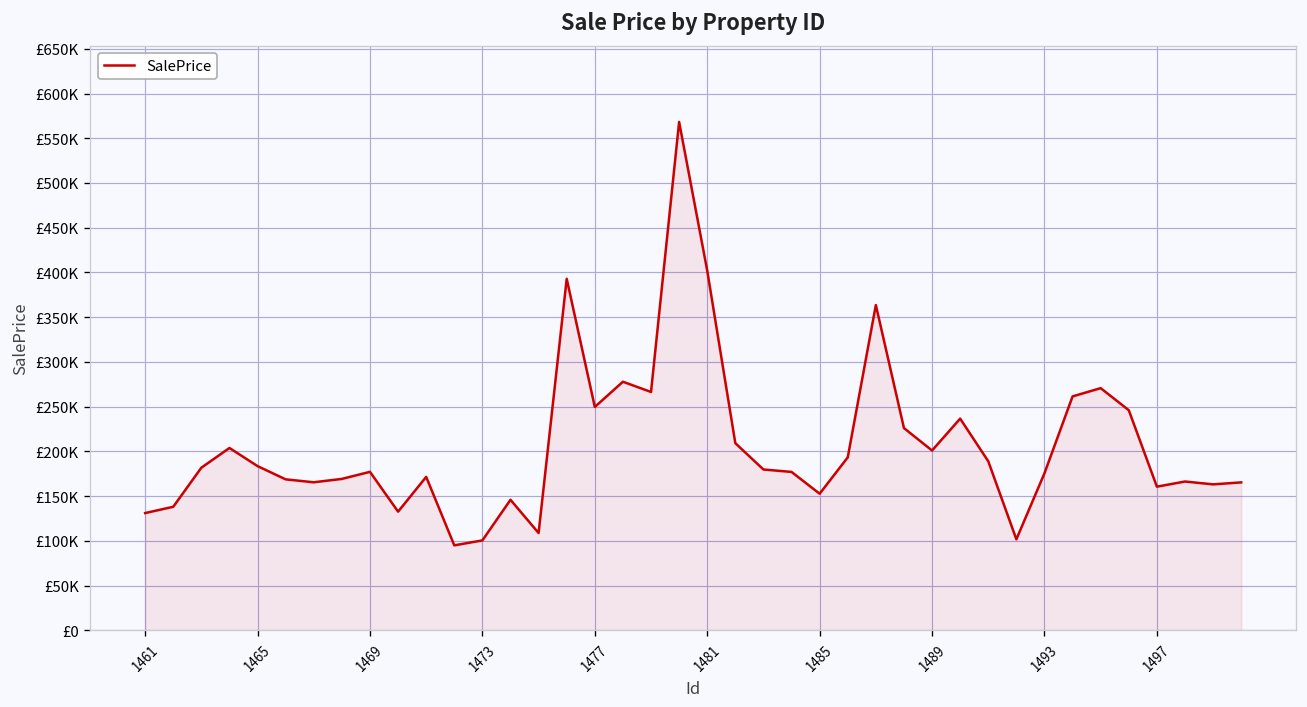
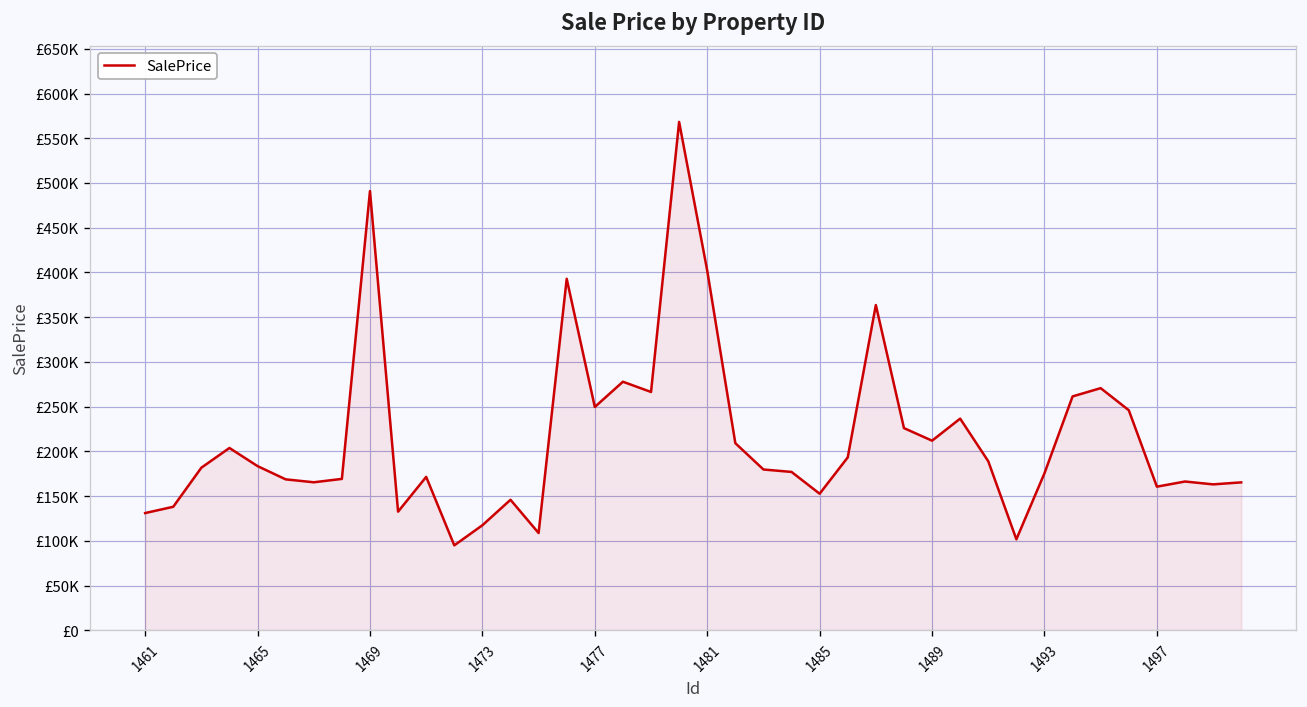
1469: £180000 -> £490000
1473: £100000 -> £120000
1489: £200000 -> £210000
